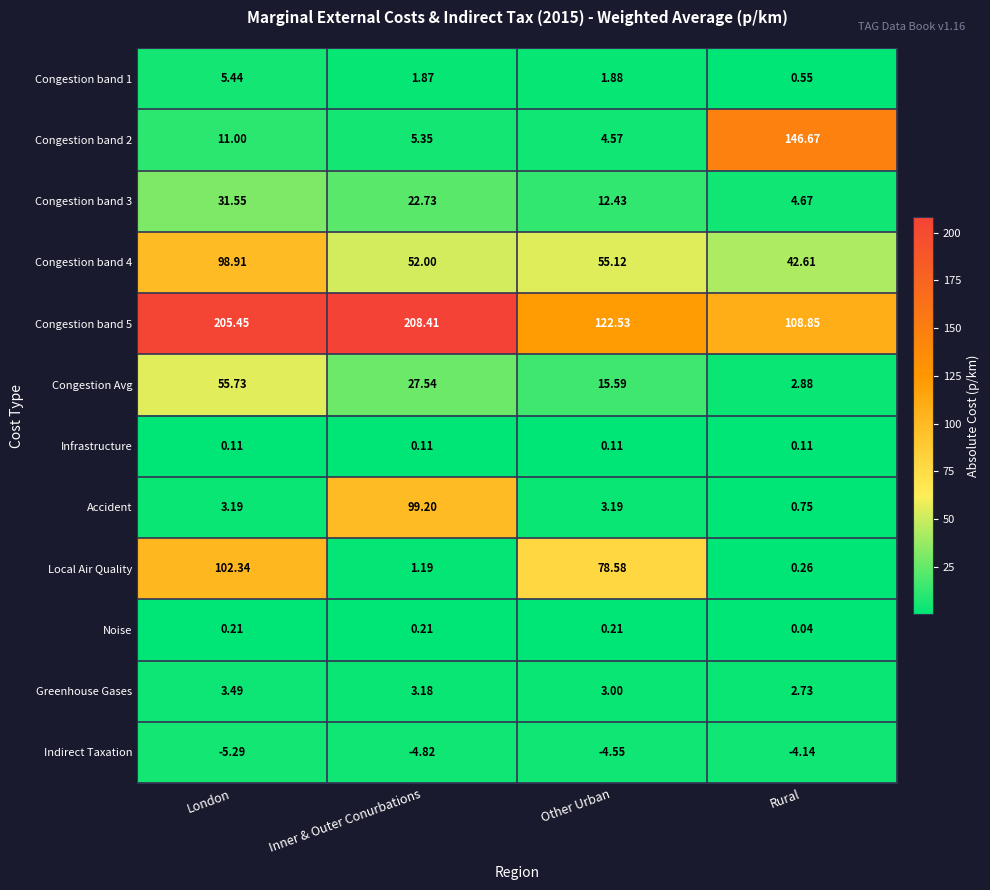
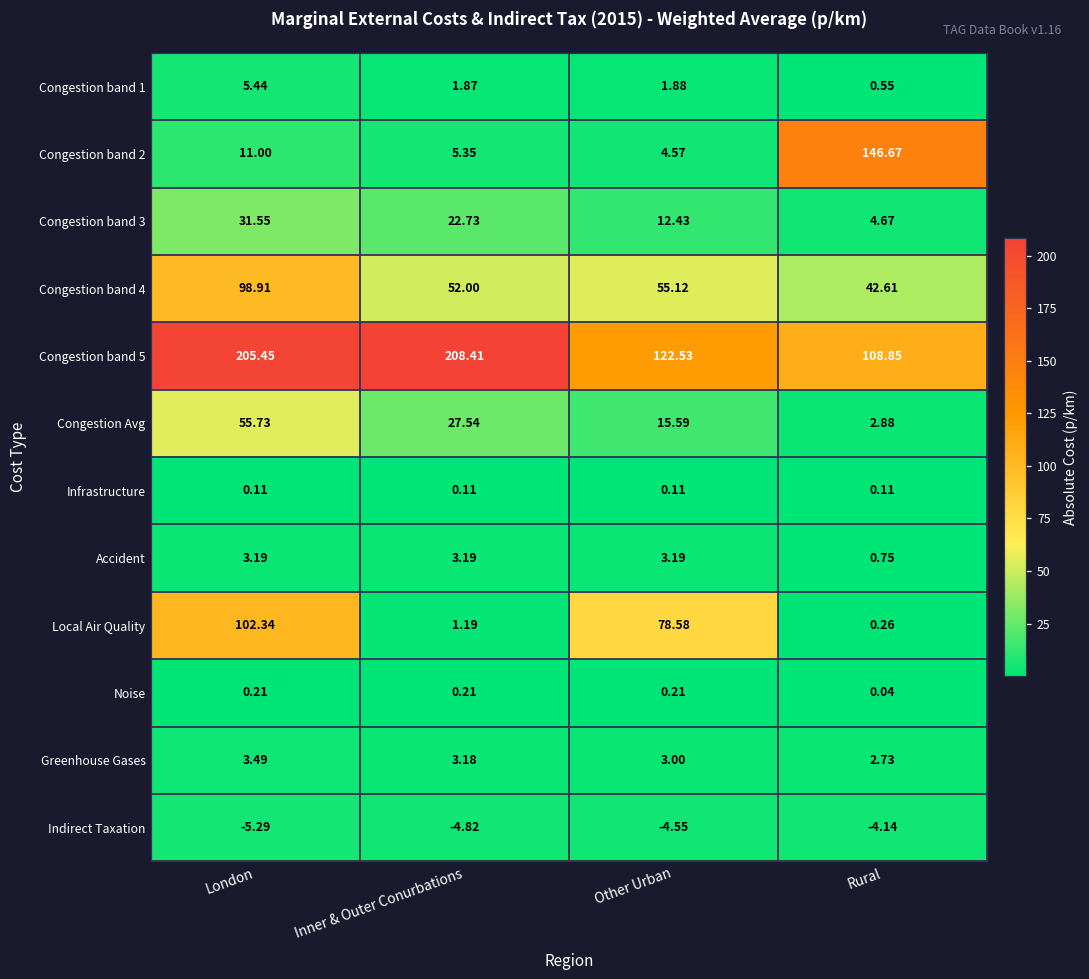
Accident, Inner & Outer Conurbations: 99.20 -> 3.19
